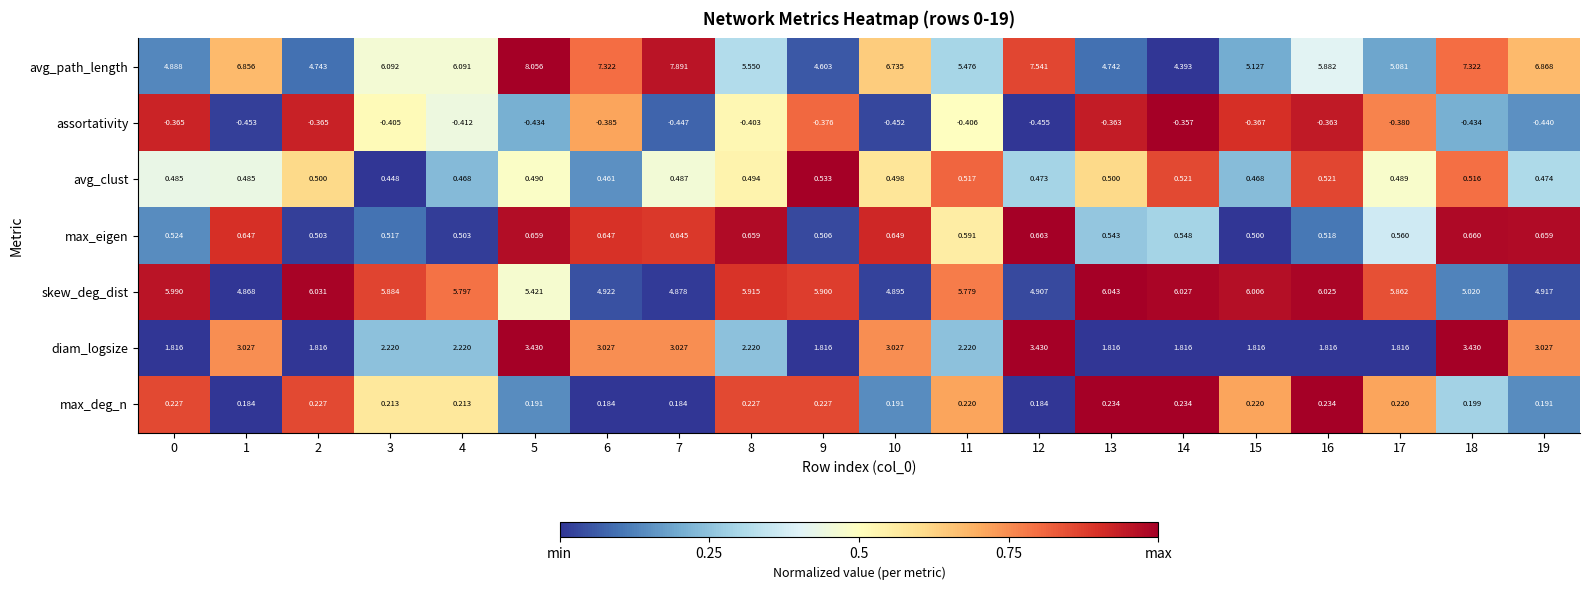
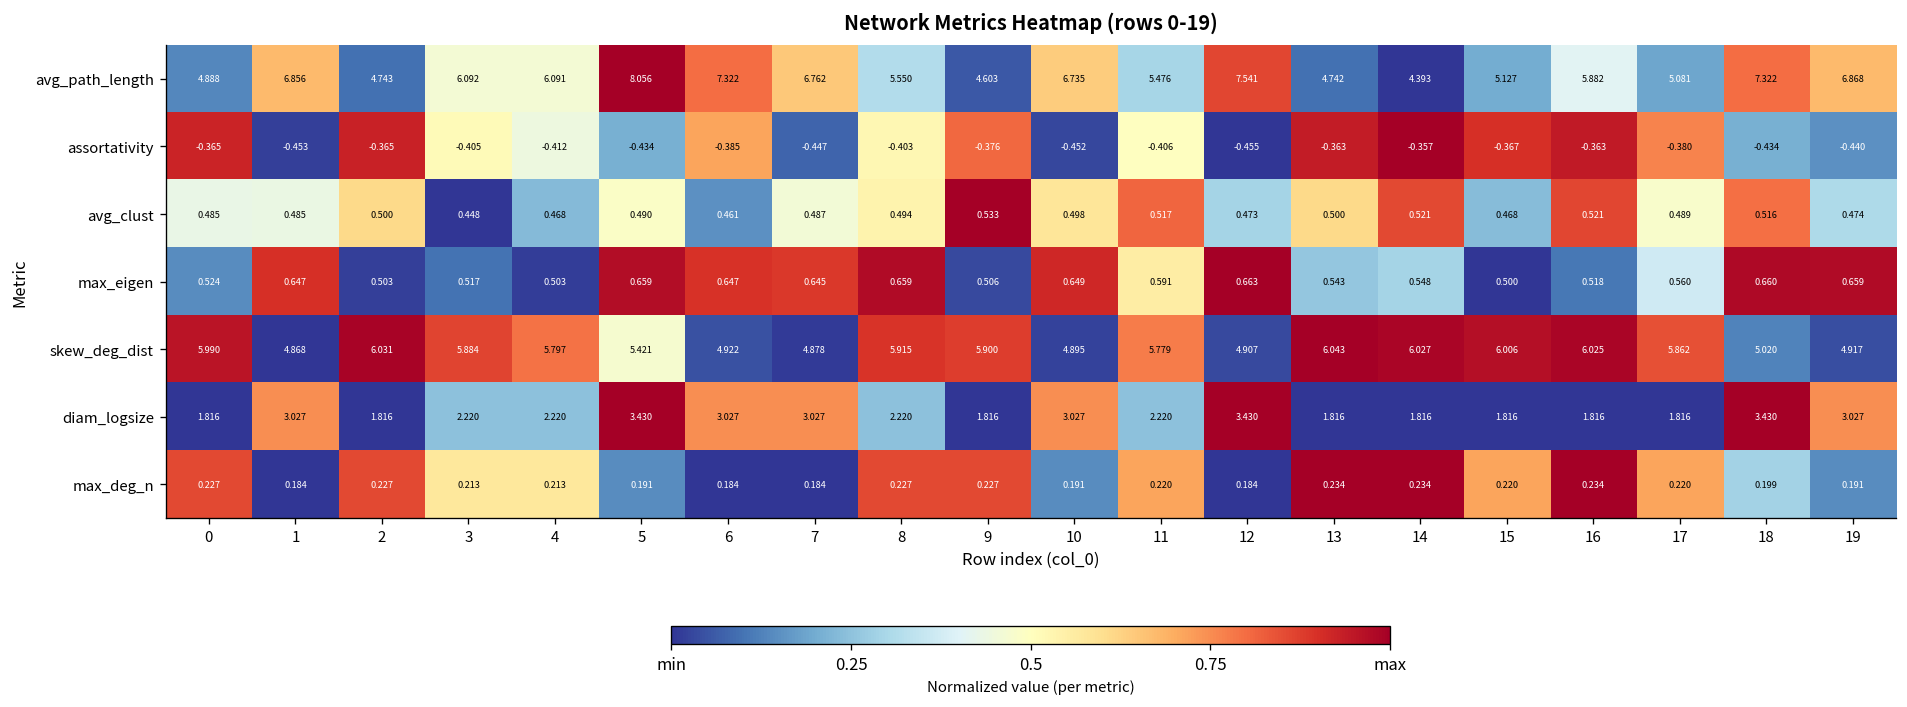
avg_path_length, 7: 7.891 -> 6.762
